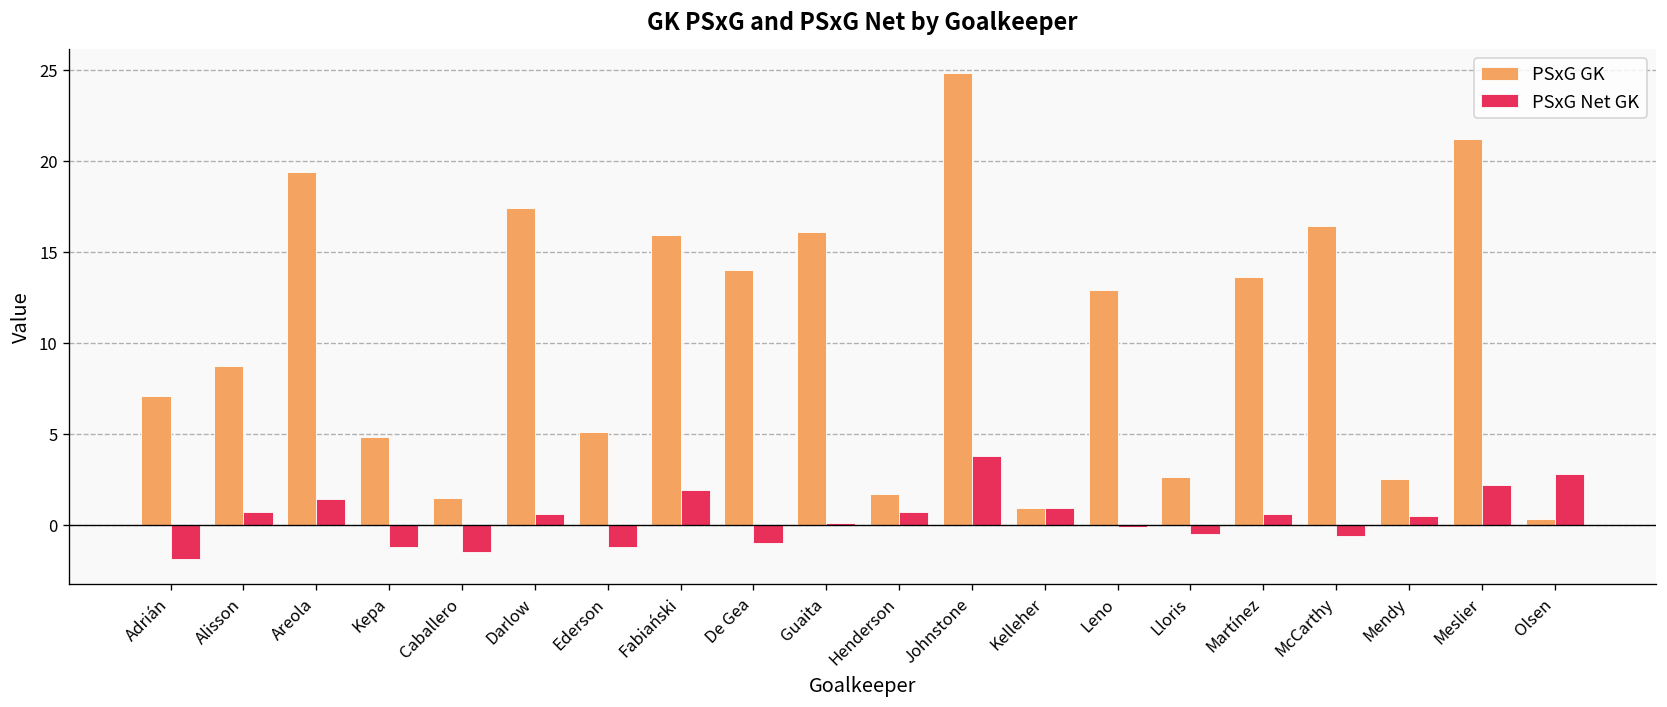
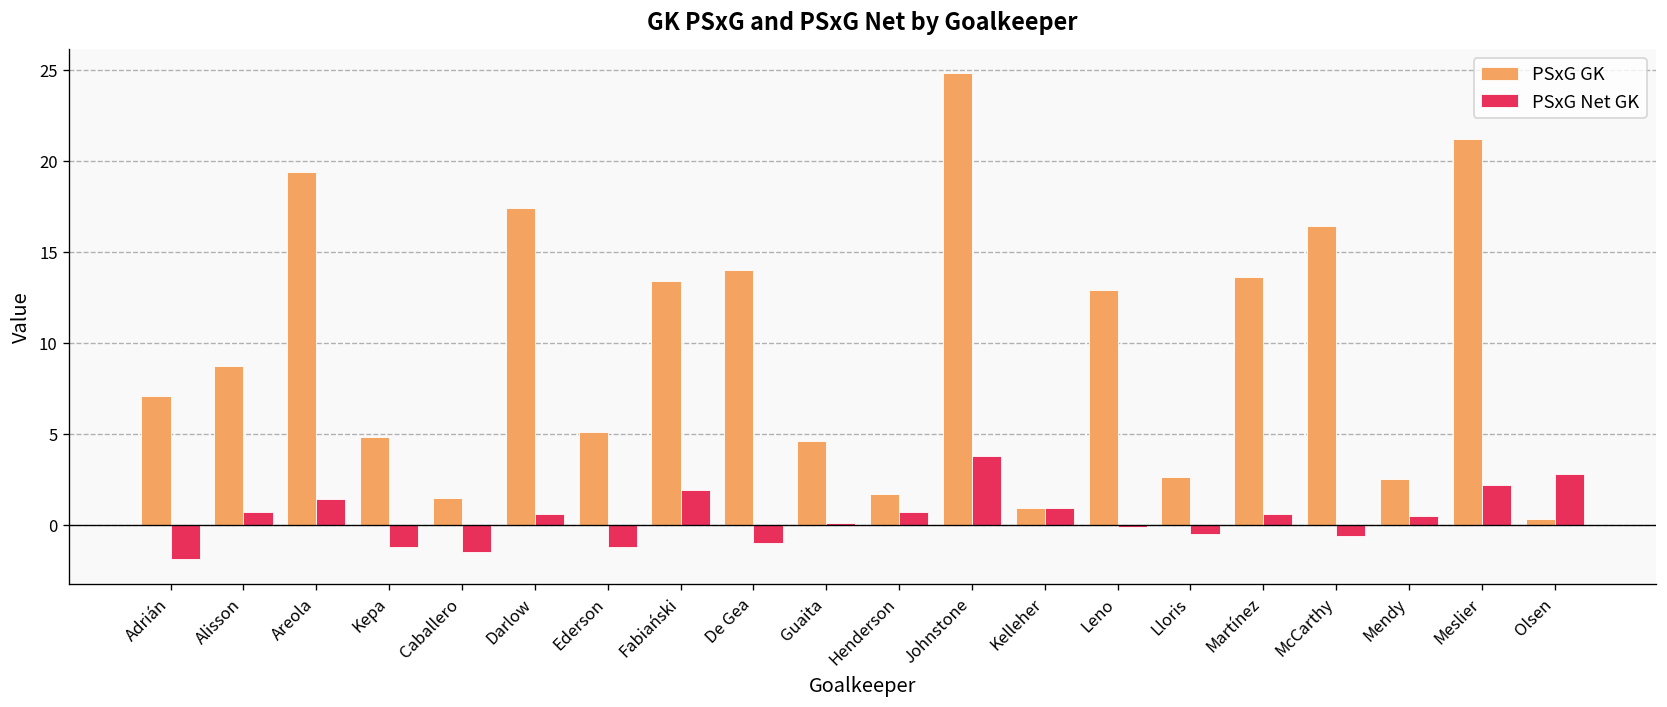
PSxG GK, Fabiański: 15.9 -> 13.4
PSxG GK, Guaita: 16.1 -> 4.6
